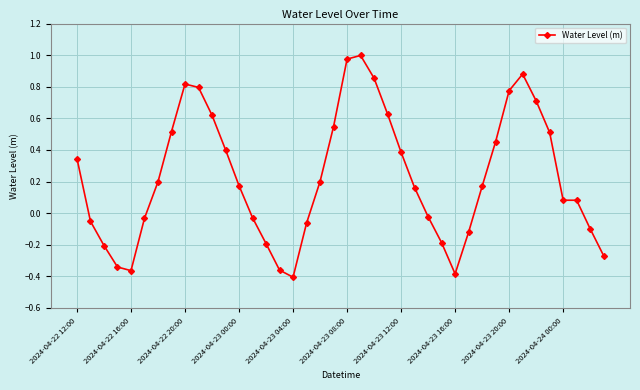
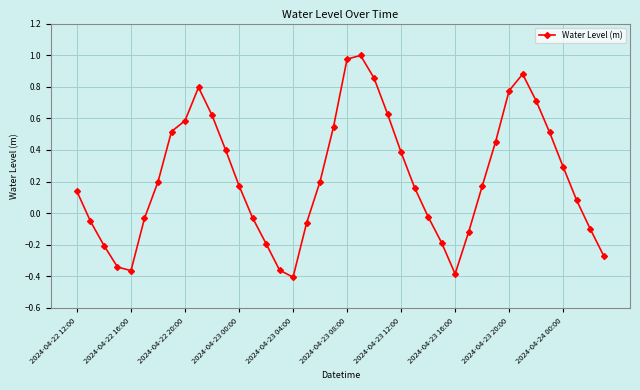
2024-04-22 12:00: 0.35 -> 0.14
2024-04-22 20:00: 0.82 -> 0.59
2024-04-24 00:00: 0.08 -> 0.29
